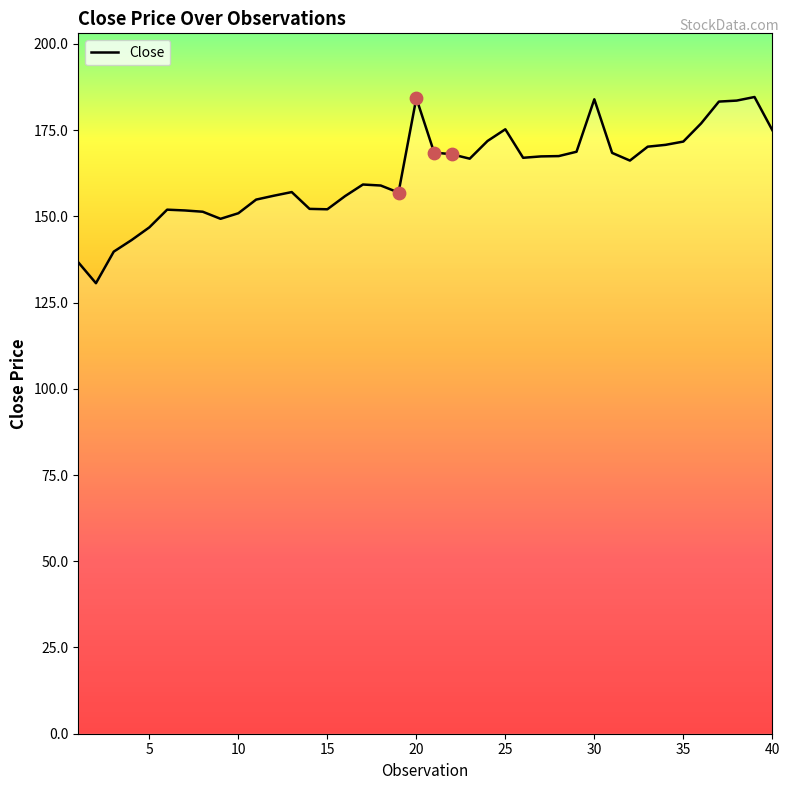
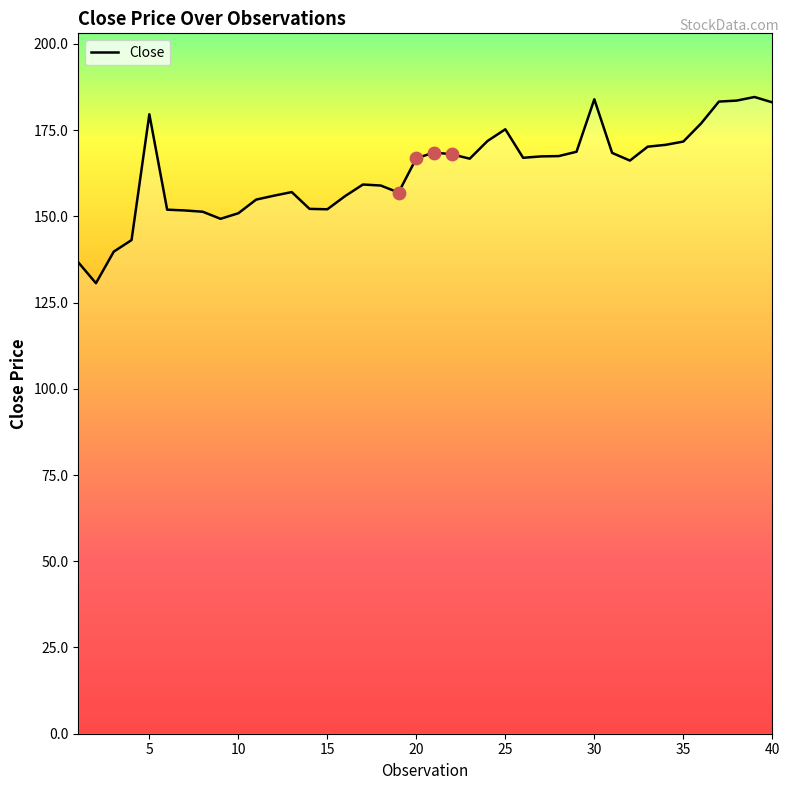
Close, 5: 147 -> 180
Close, 20: 184 -> 167
Close, 40: 175 -> 183
